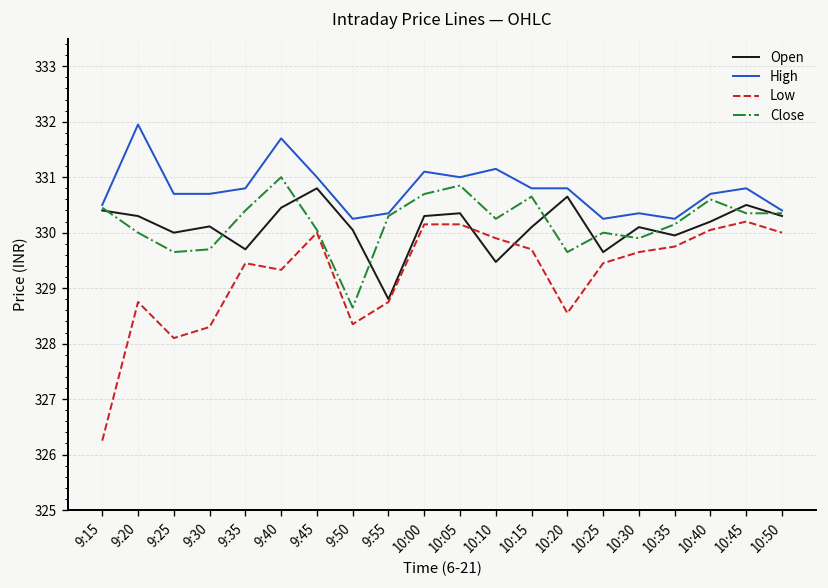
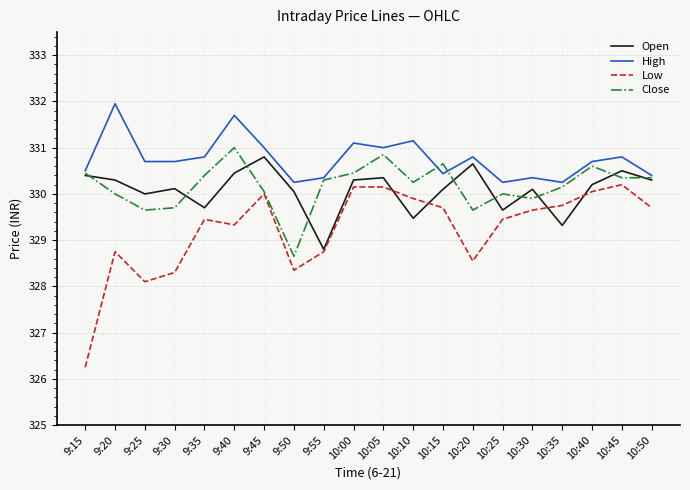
Close, 10:00: 330.7 -> 330.5
High, 10:15: 330.8 -> 330.4
Open, 10:35: 330.0 -> 329.3
Low, 10:50: 330.0 -> 329.7
